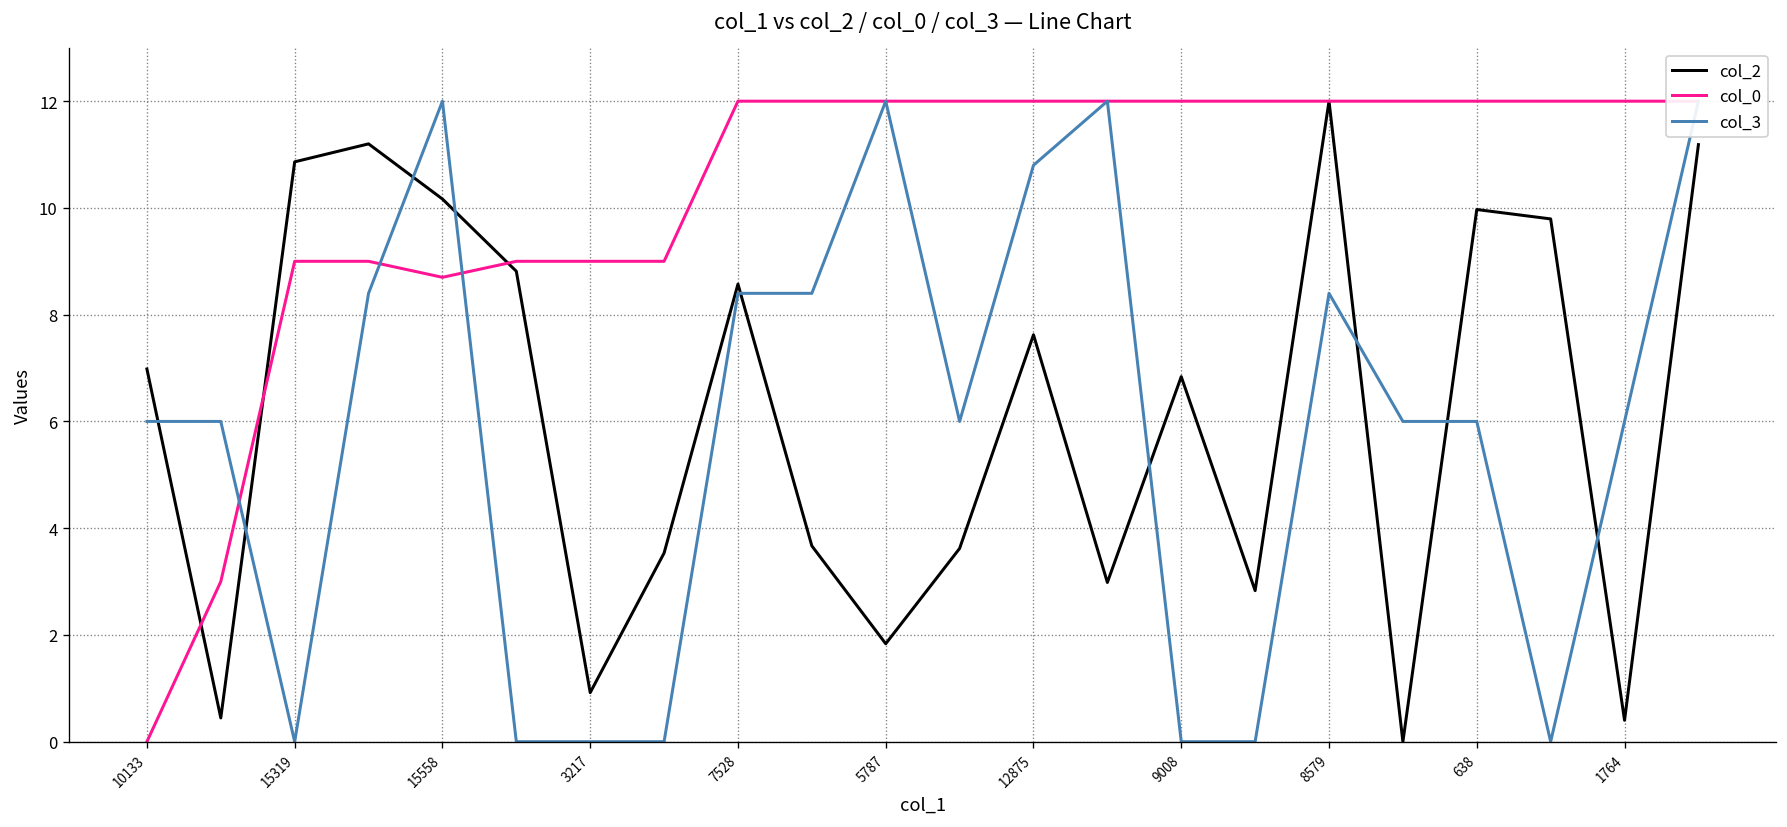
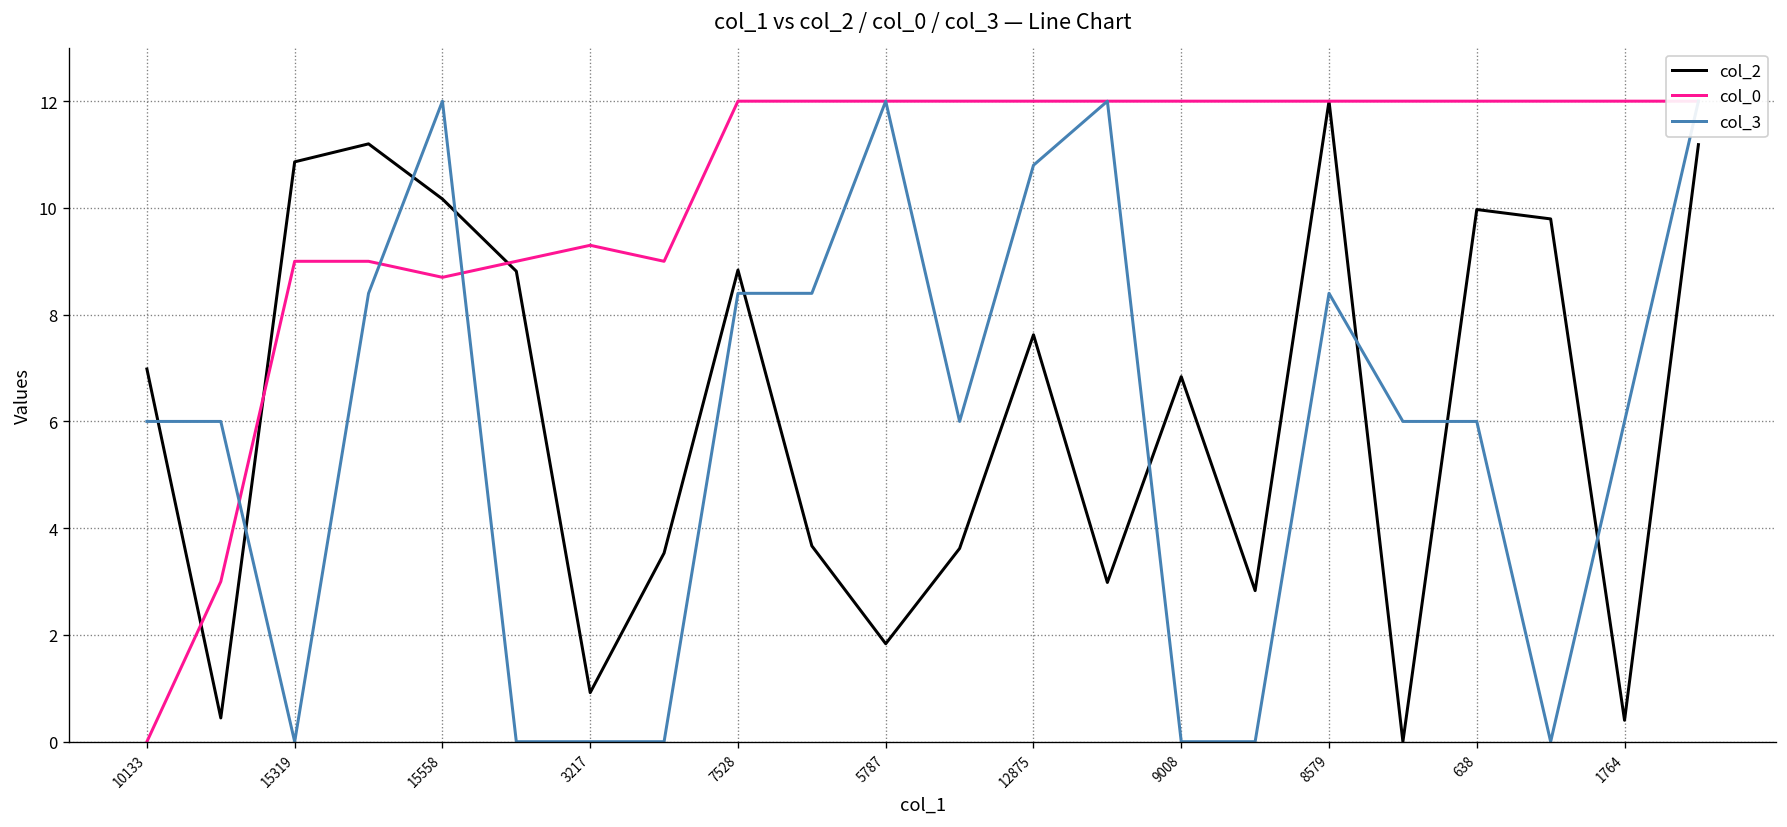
col_0, 3217: 9.0 -> 9.3
col_2, 7528: 8.6 -> 8.8
